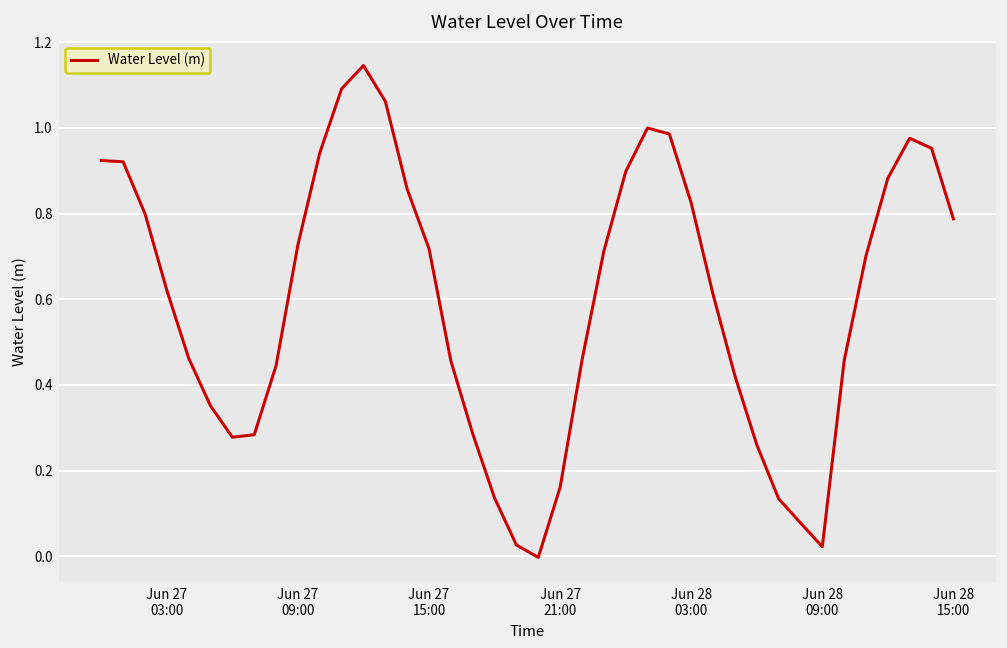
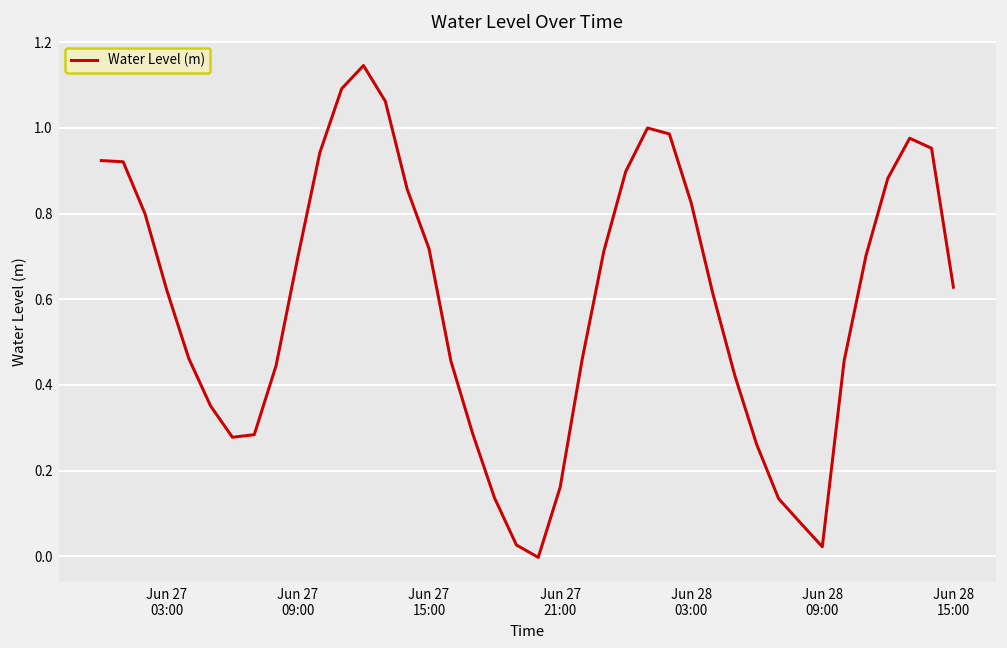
Jun 27 09:00: 0.73 -> 0.70
Jun 28 15:00: 0.79 -> 0.63
